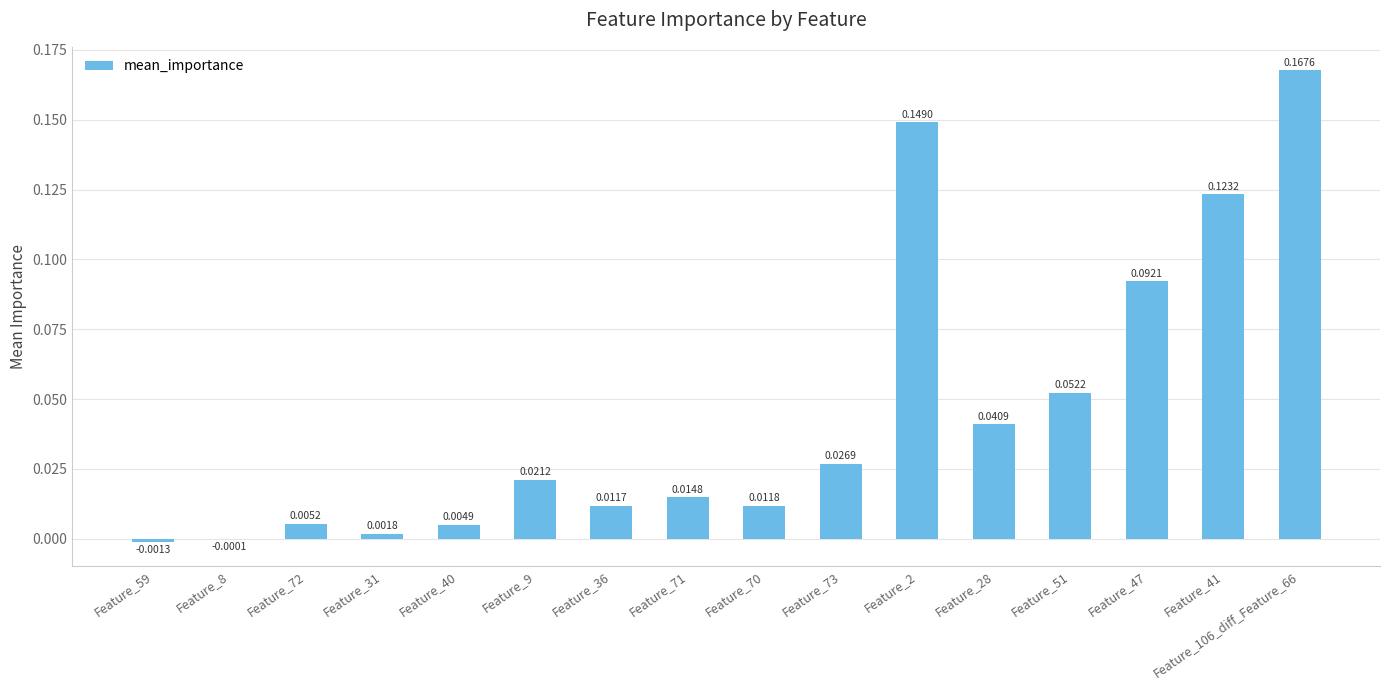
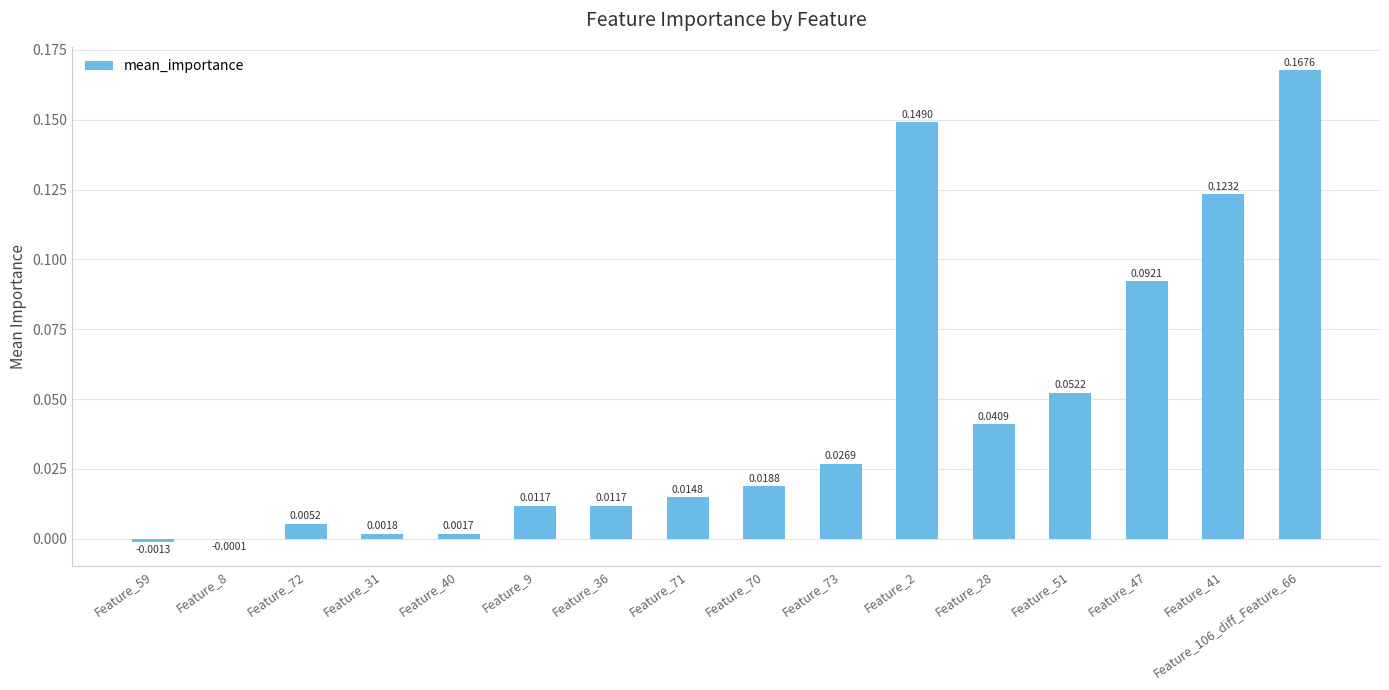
Feature_40: 0.0049 -> 0.0017
Feature_9: 0.0212 -> 0.0117
Feature_70: 0.0118 -> 0.0188
